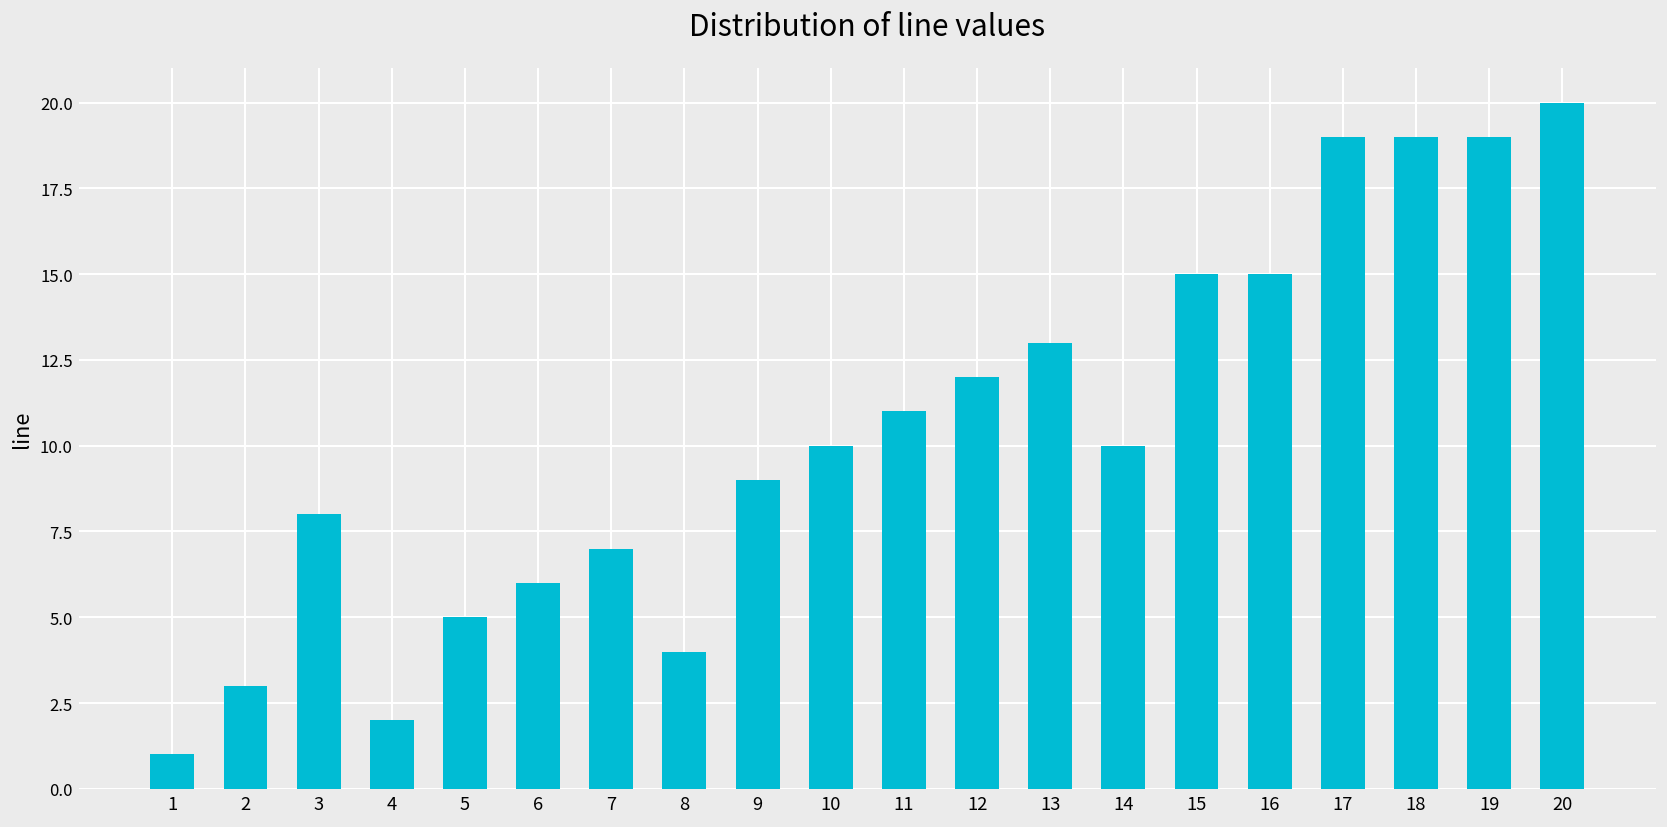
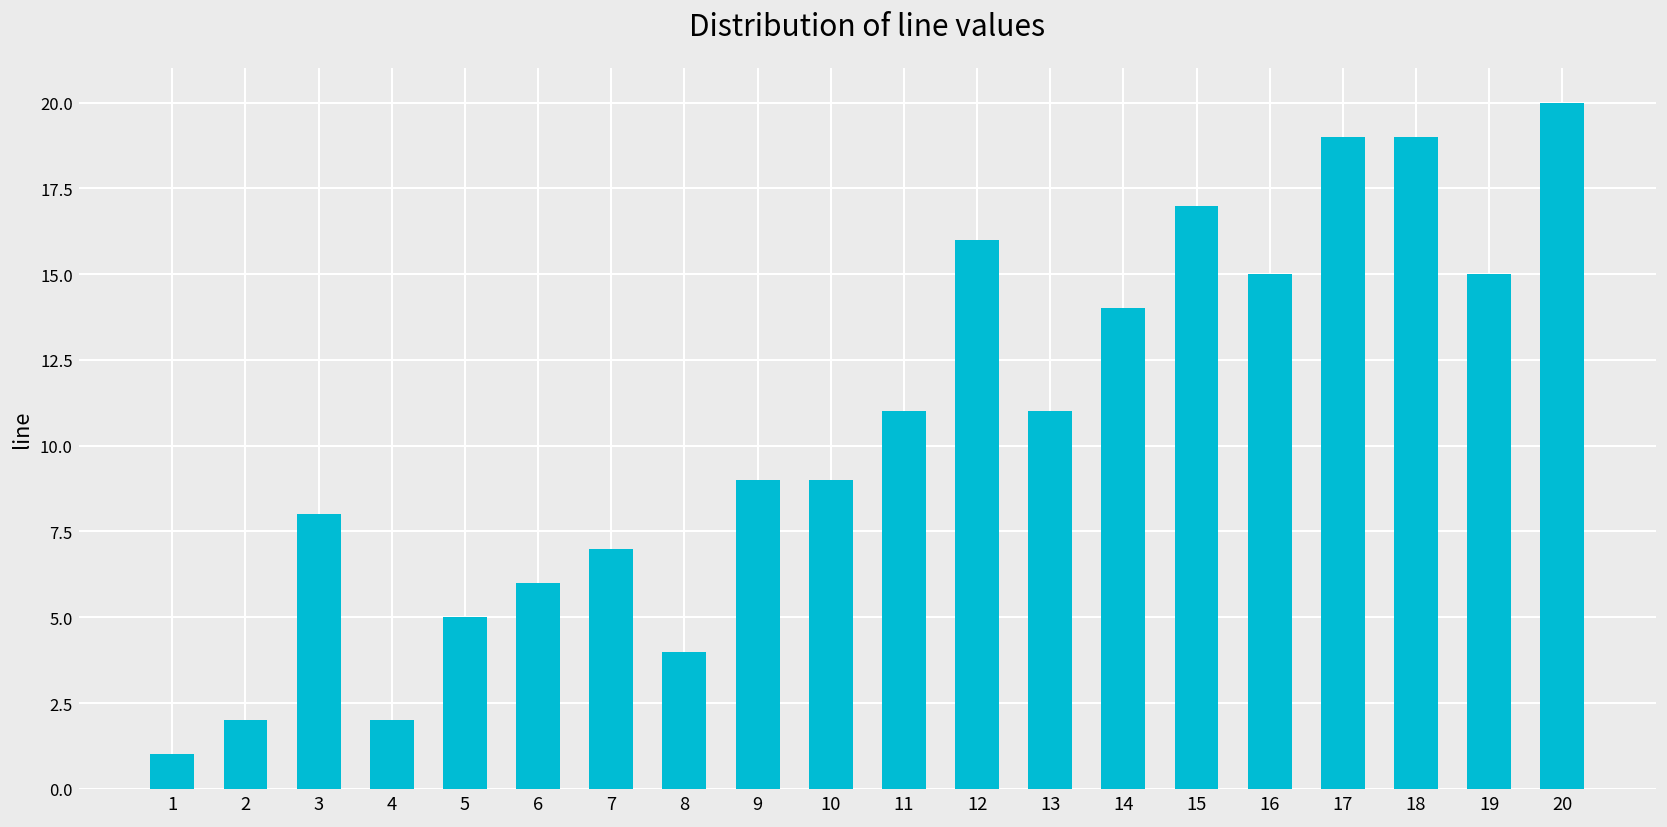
2: 3 -> 2
10: 10 -> 9
12: 12 -> 16
13: 13 -> 11
14: 10 -> 14
15: 15 -> 17
19: 19 -> 15
